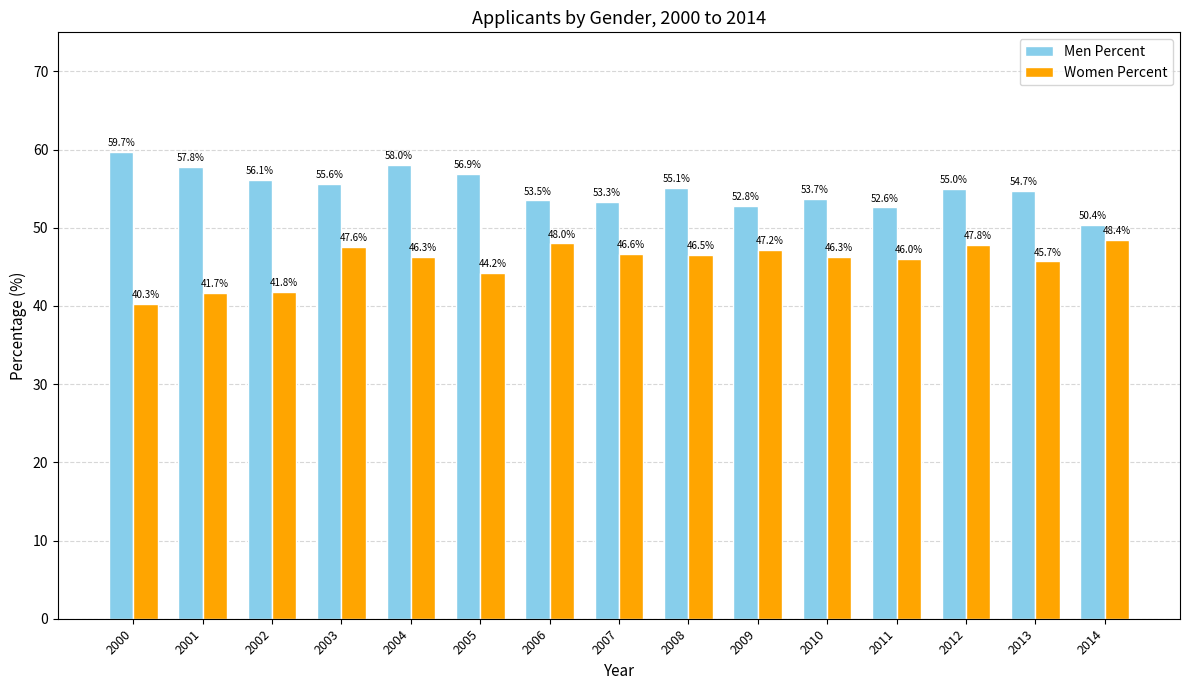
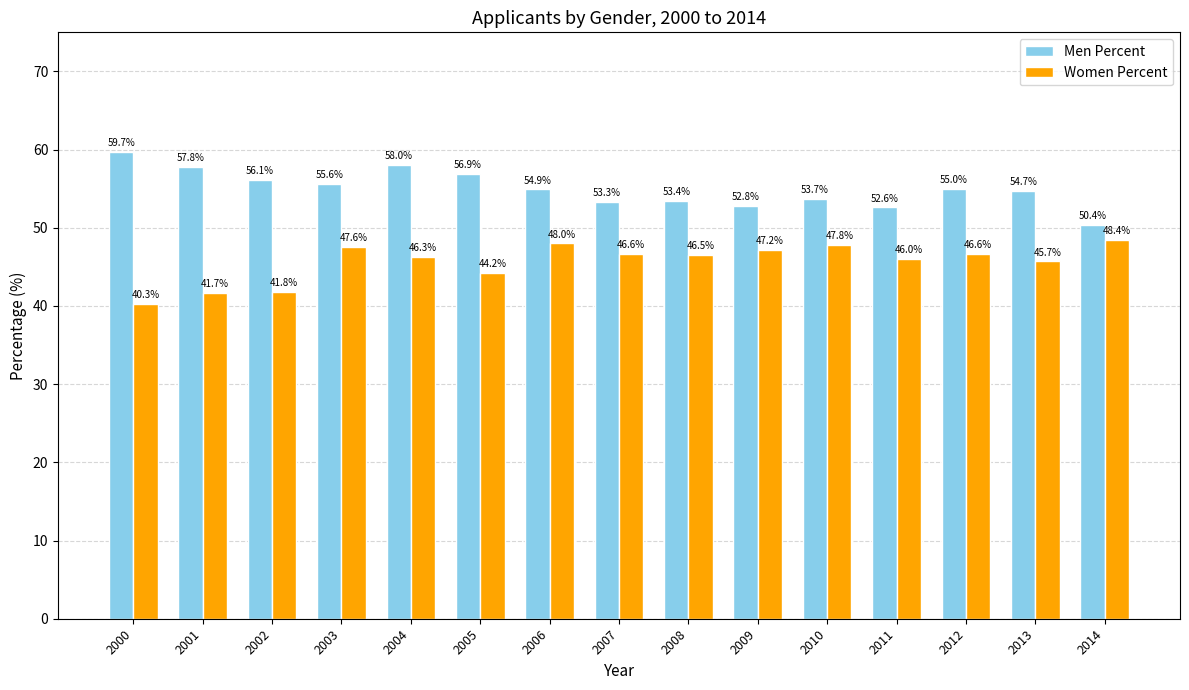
Men Percent, 2006: 53.5% -> 54.9%
Men Percent, 2008: 55.1% -> 53.4%
Women Percent, 2010: 46.3% -> 47.8%
Women Percent, 2012: 47.8% -> 46.6%
